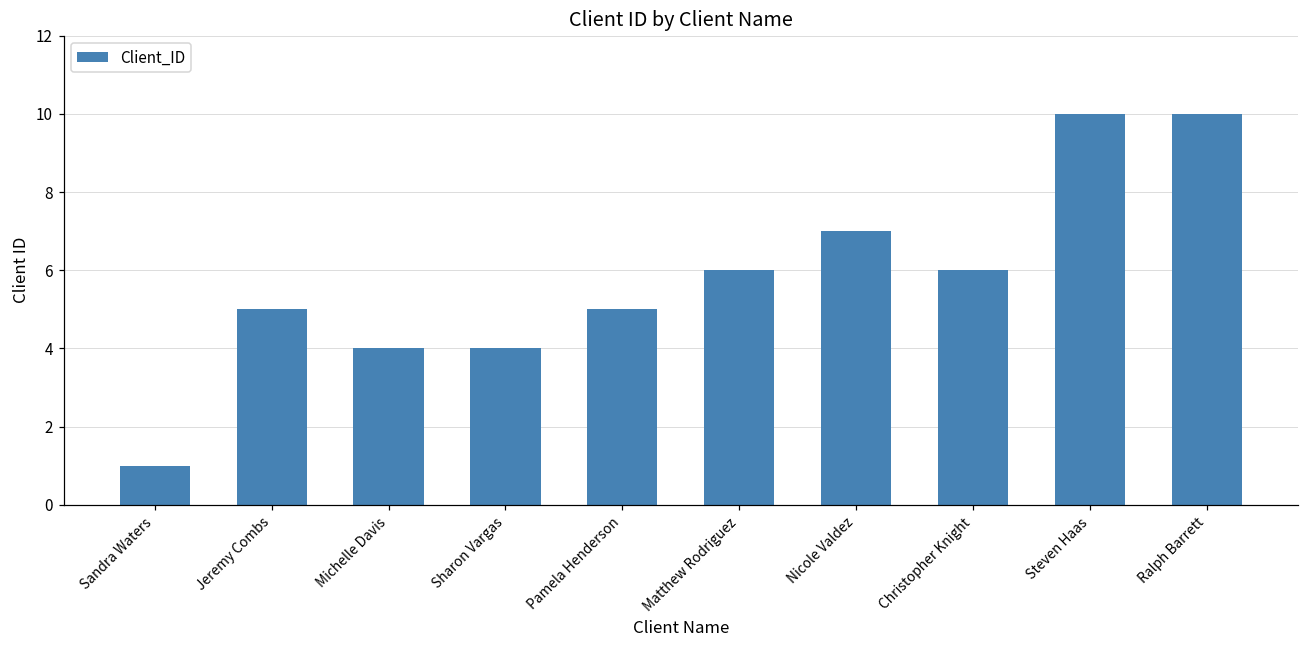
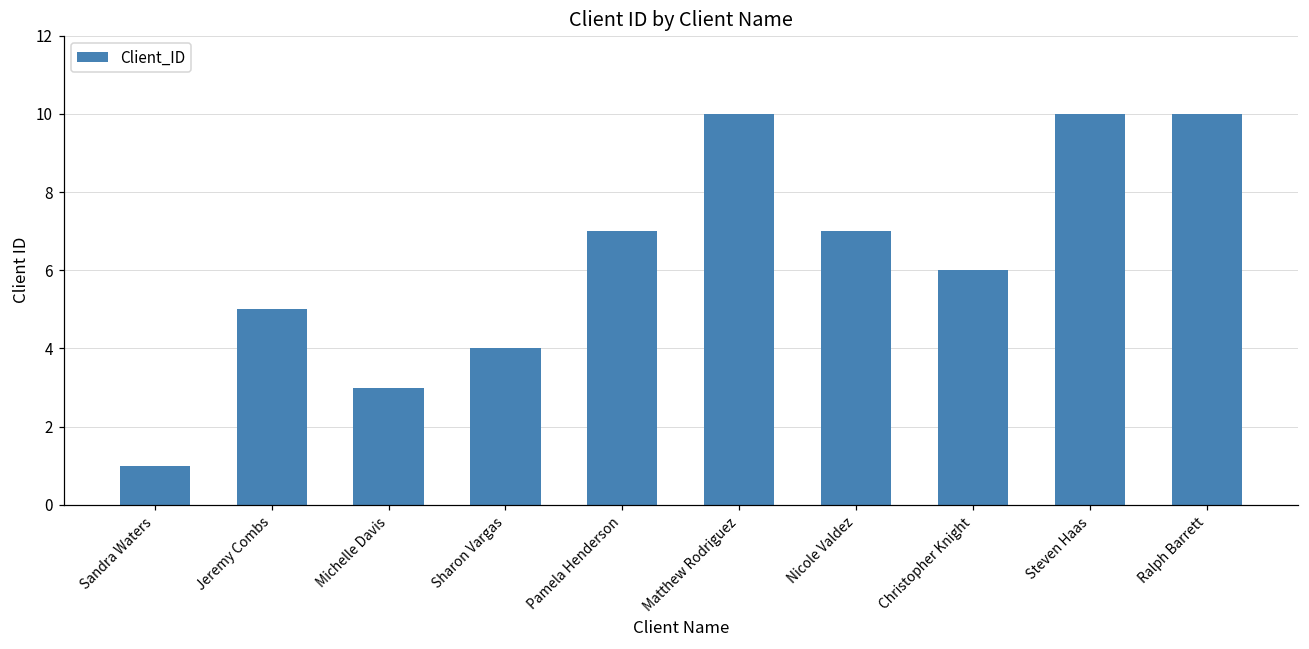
Michelle Davis: 4 -> 3
Pamela Henderson: 5 -> 7
Matthew Rodriguez: 6 -> 10
